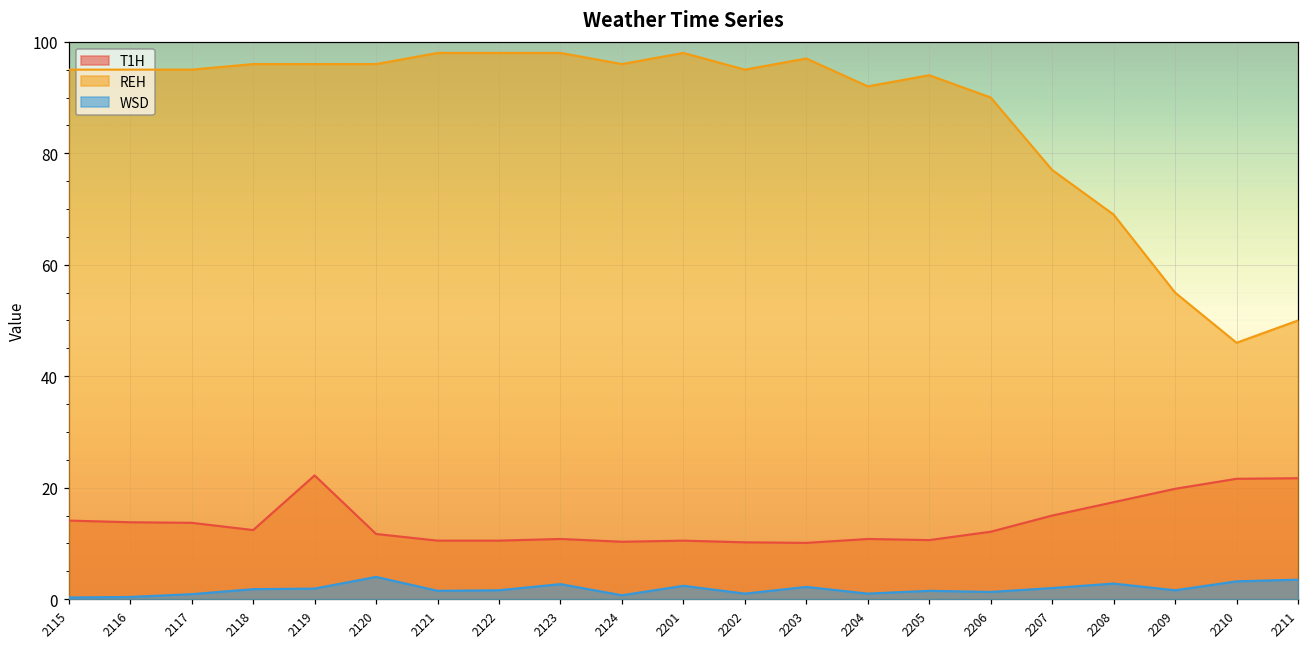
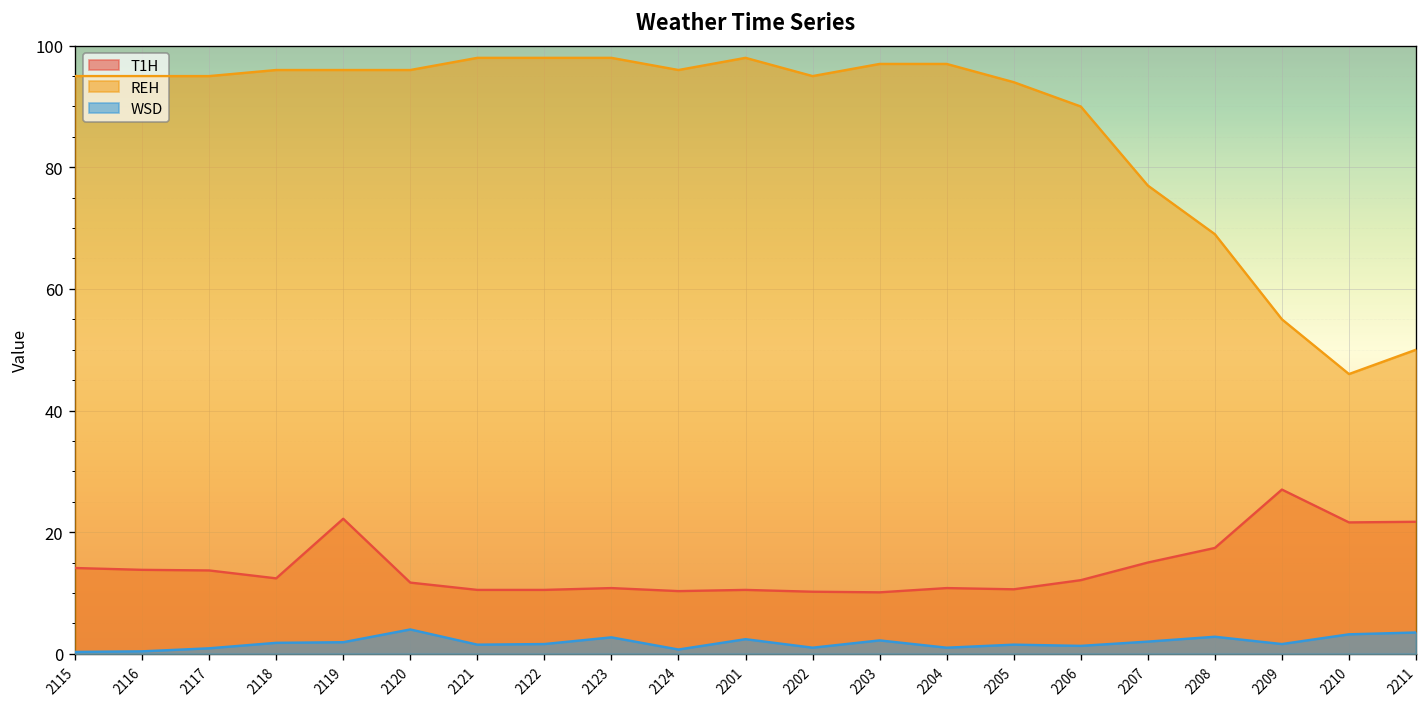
REH, 2204: 92 -> 97
T1H, 2209: 20 -> 27
